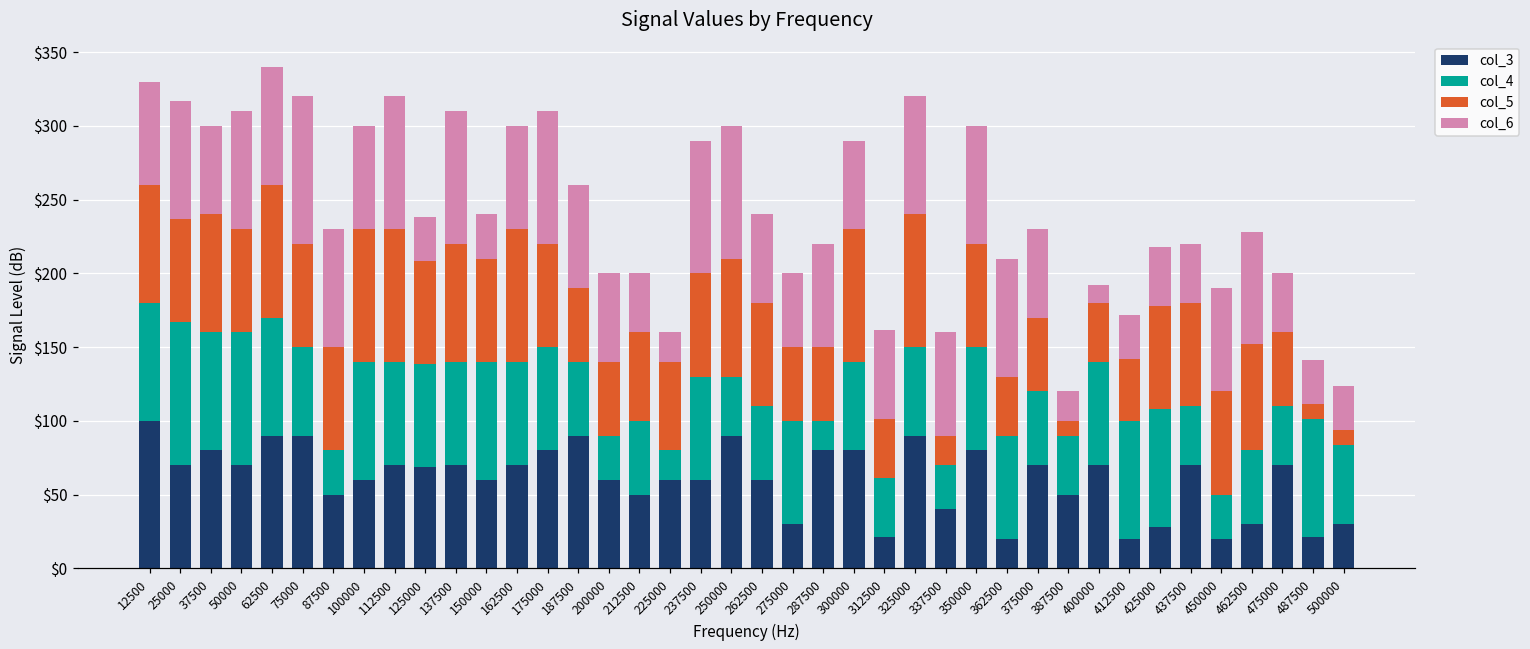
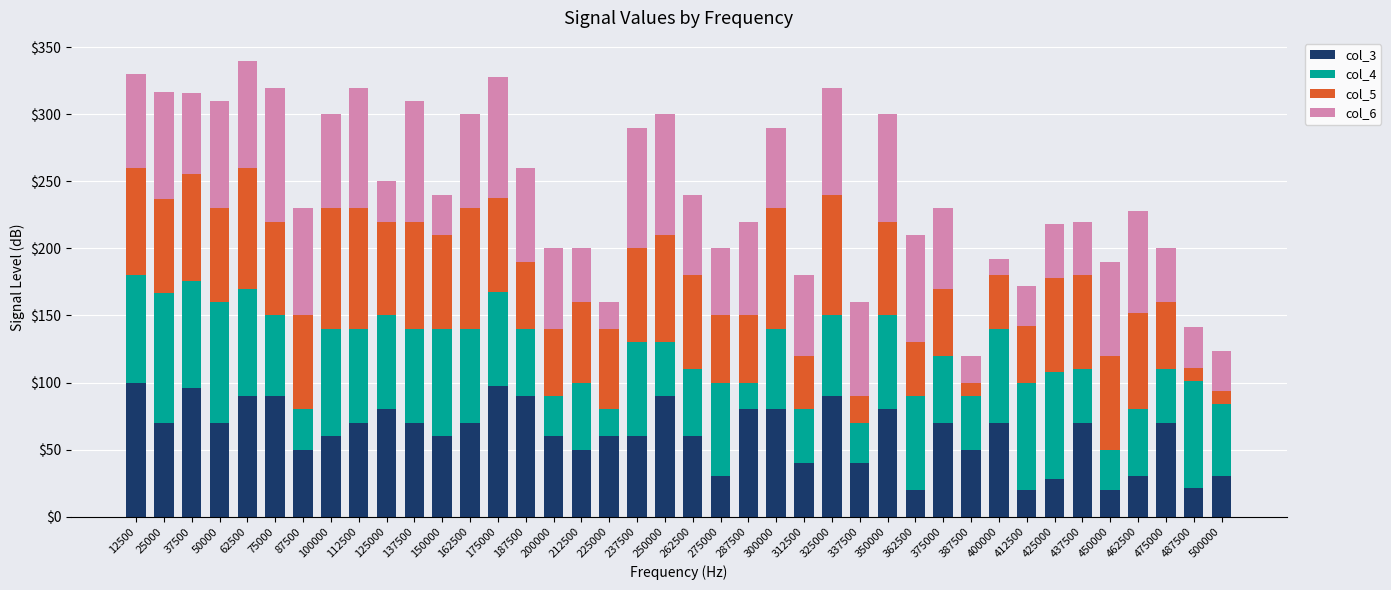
col_3, 37500: $80 -> $96
col_3, 125000: $68 -> $80
col_3, 175000: $80 -> $98
col_3, 312500: $22 -> $40
